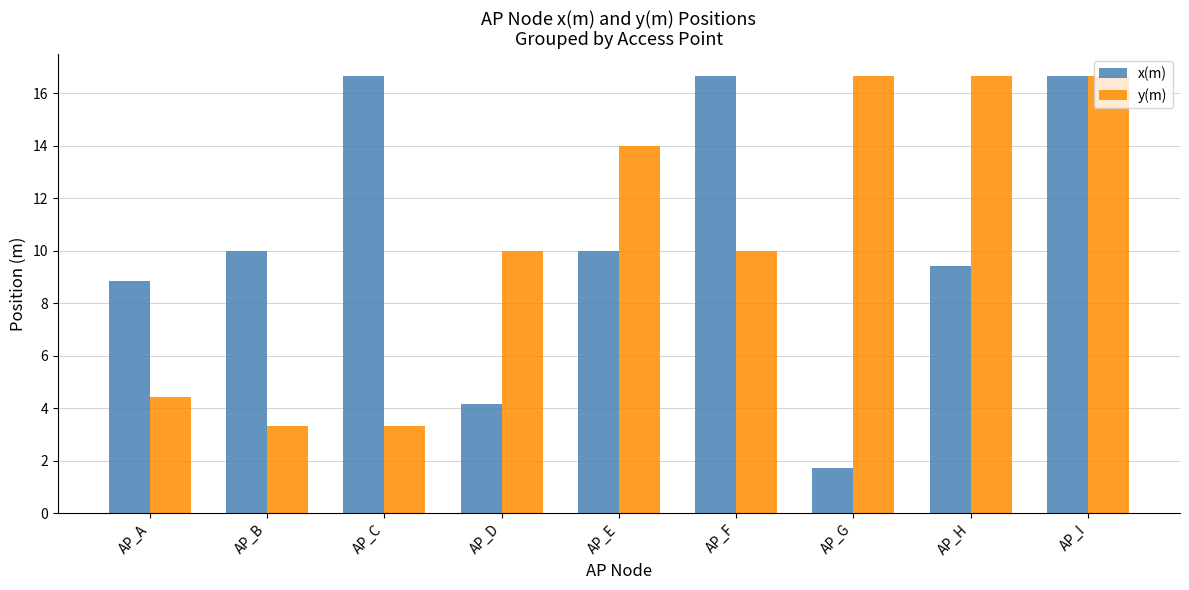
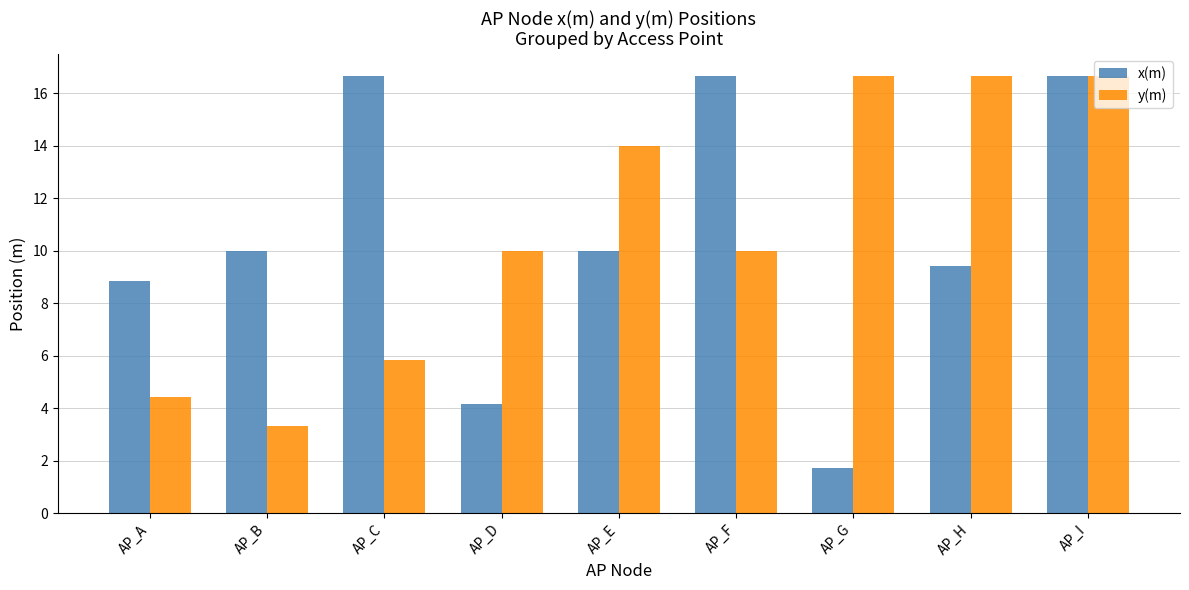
y(m), AP_C: 3.3 -> 5.8
